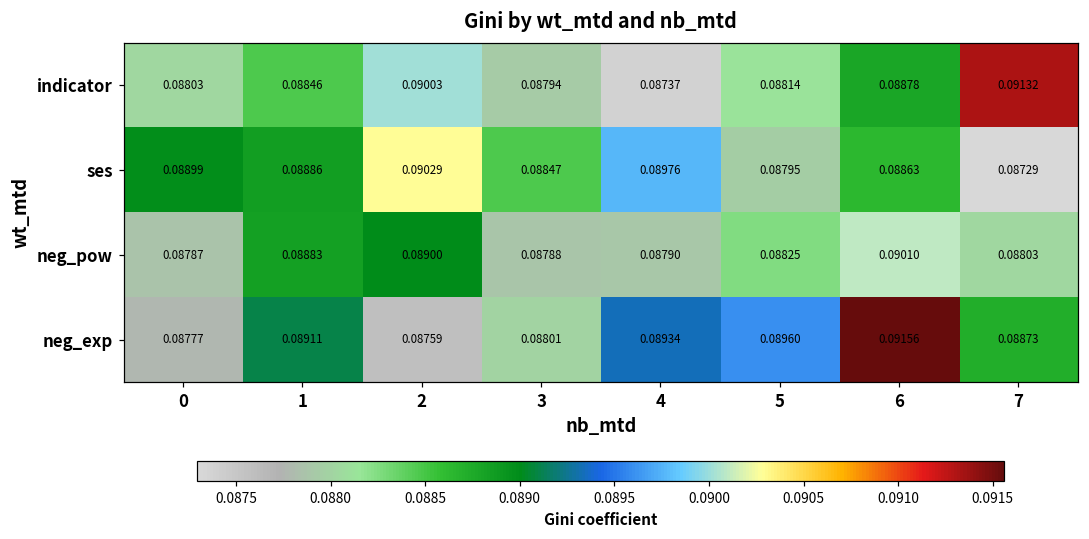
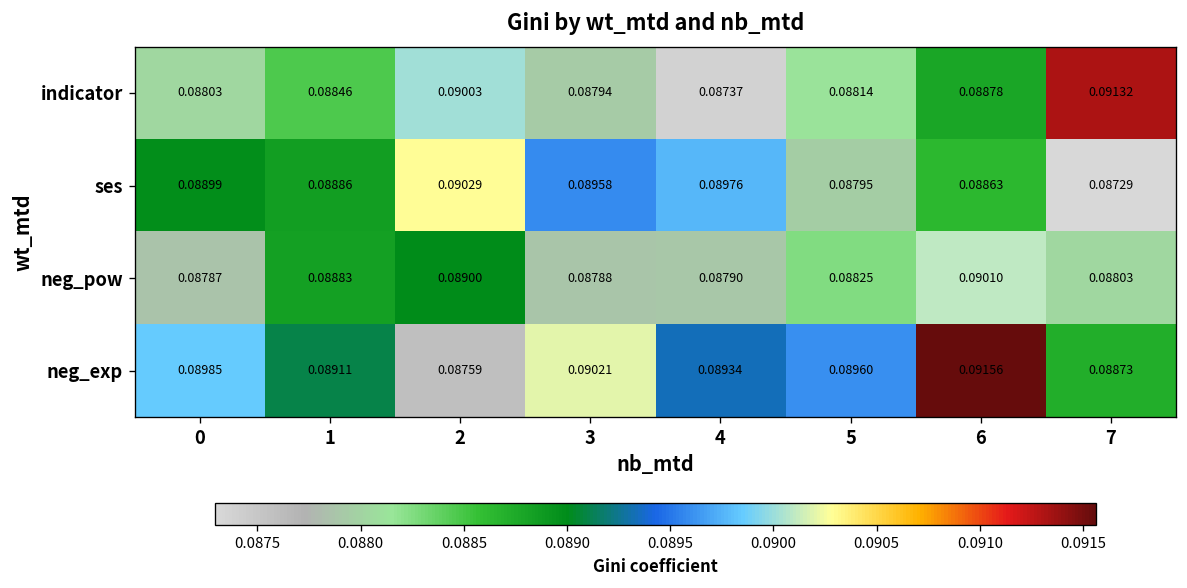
ses, 3: 0.08847 -> 0.08958
neg_exp, 0: 0.08777 -> 0.08985
neg_exp, 3: 0.08801 -> 0.09021
